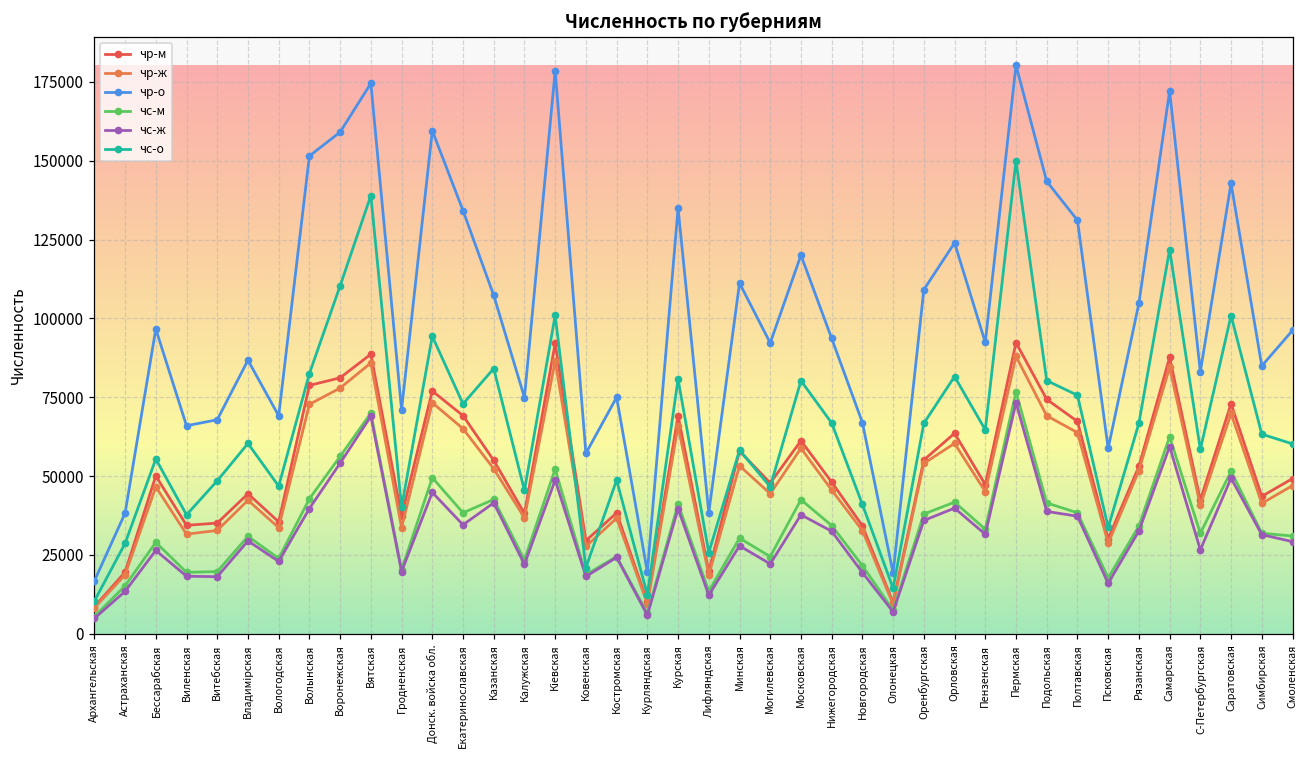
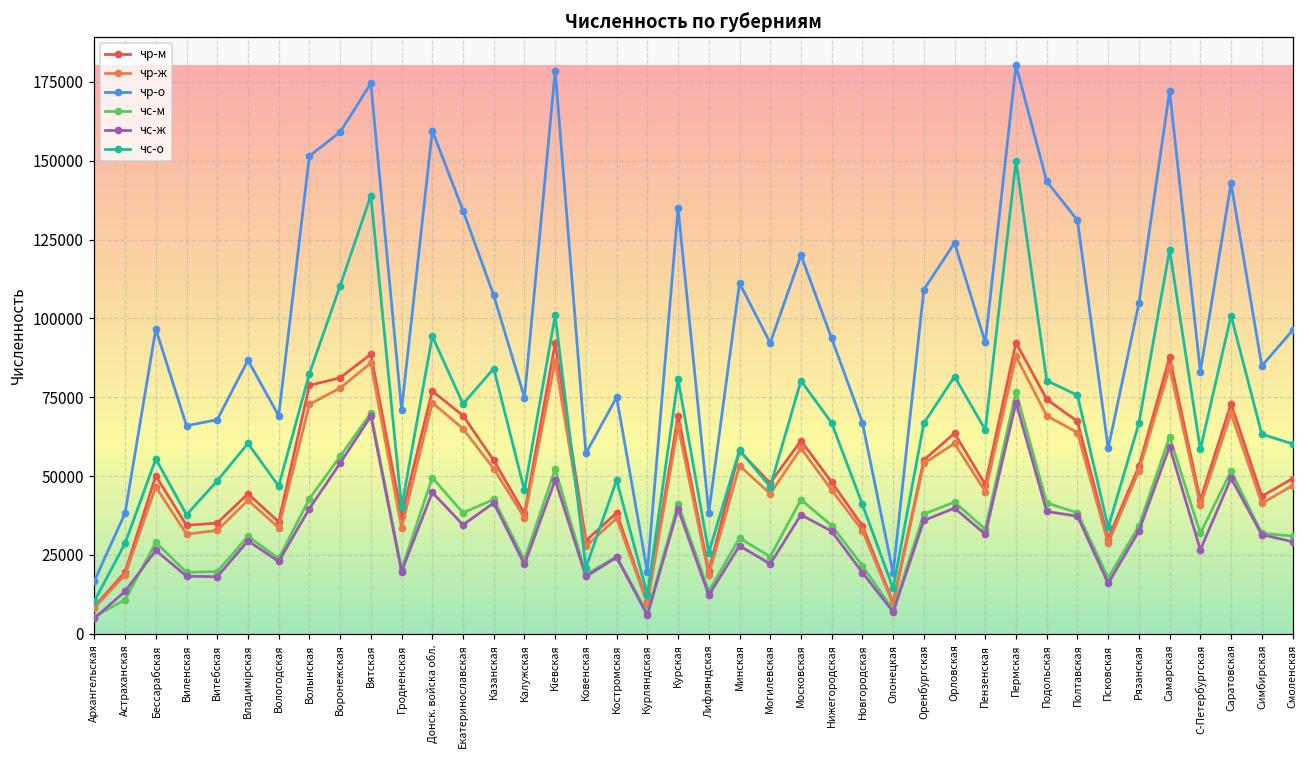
чс-м, Астраханская: 15000 -> 11000
